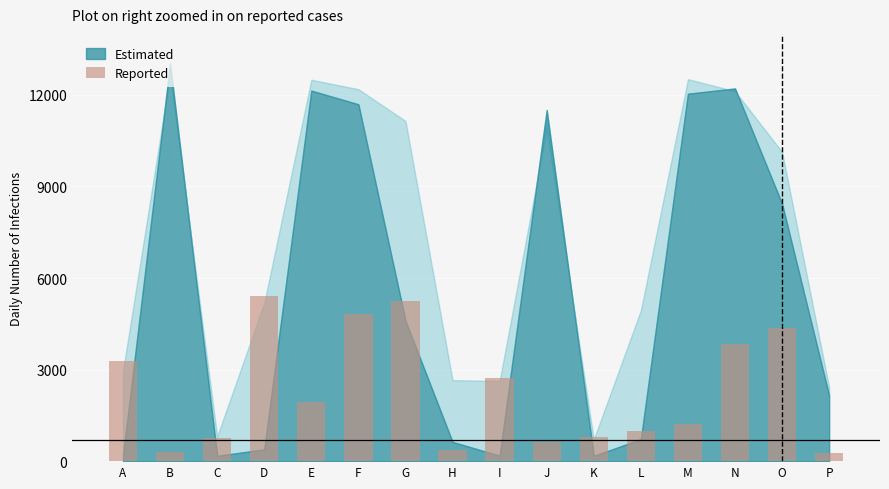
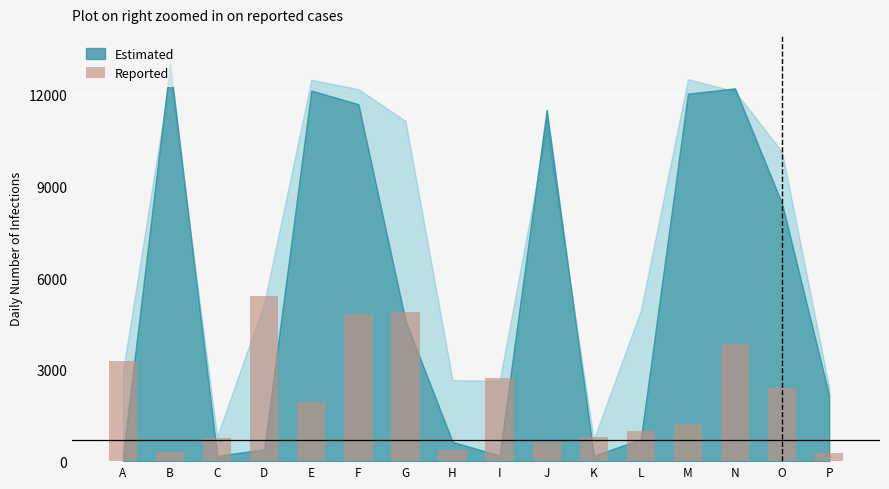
Reported, G: 5200 -> 4900
Reported, O: 4400 -> 2400
